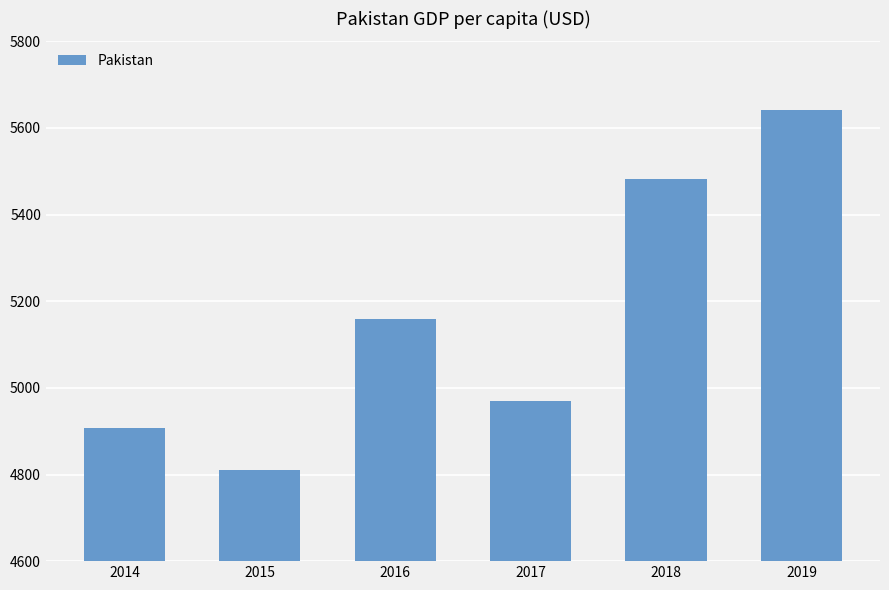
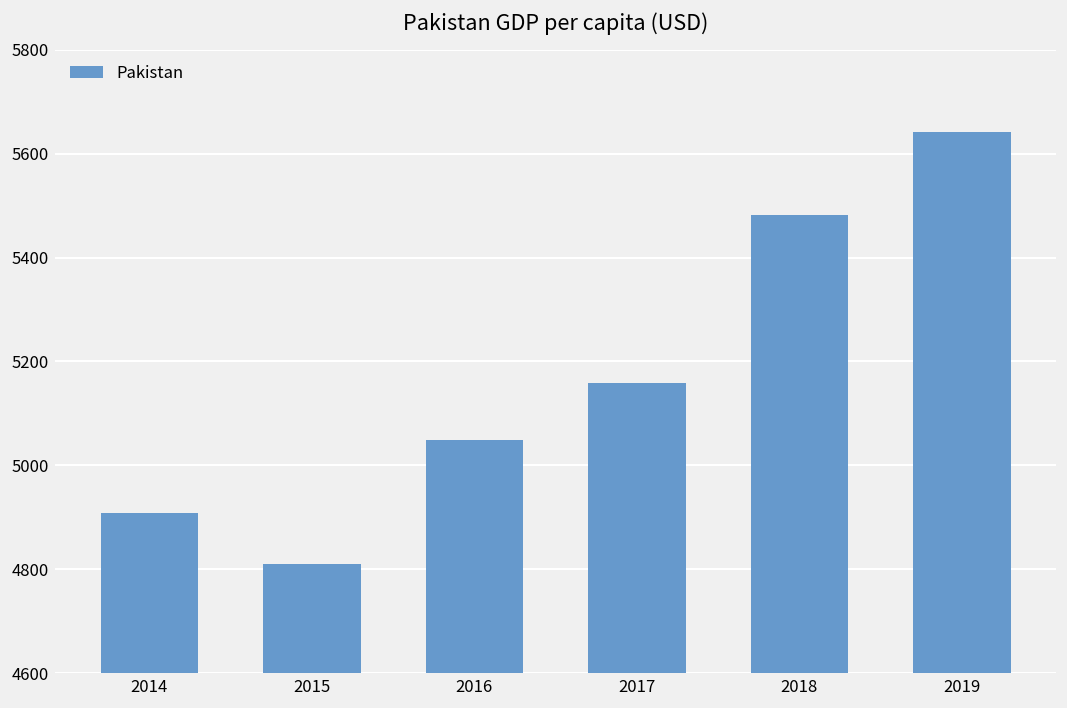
2016: 5160 -> 5050
2017: 4970 -> 5160
